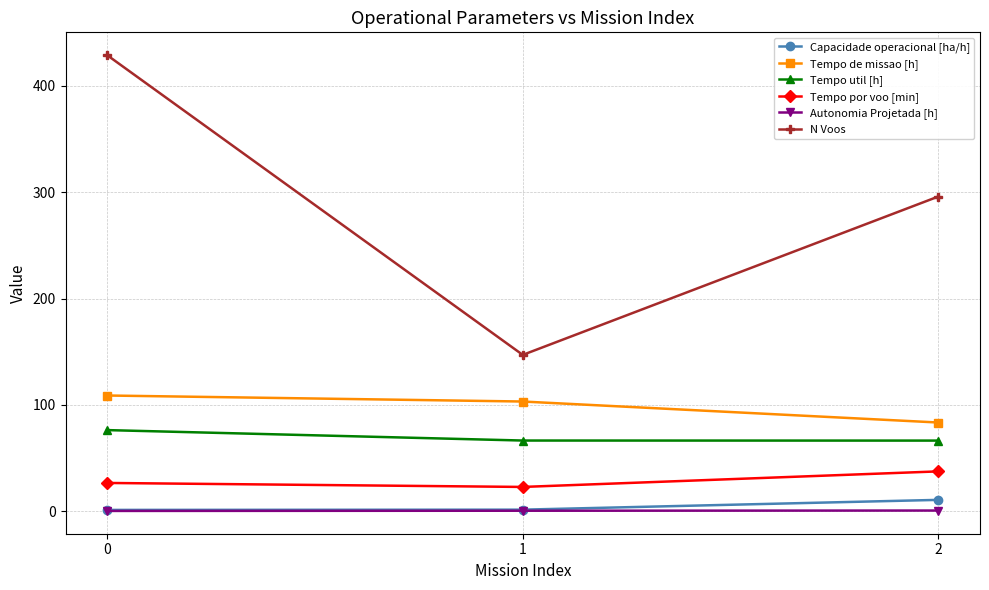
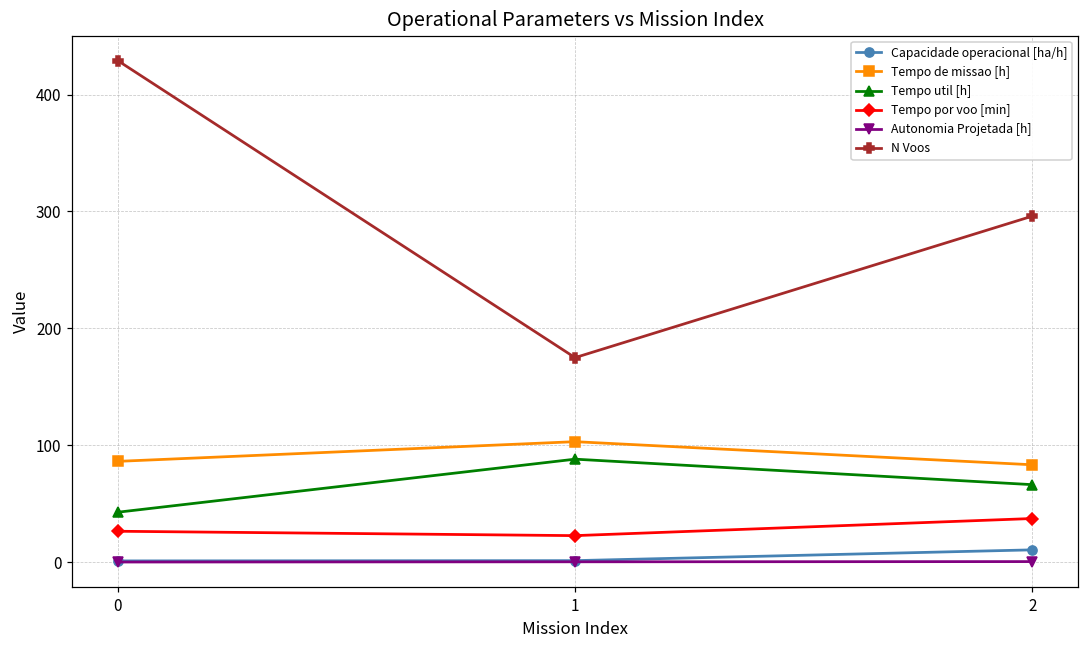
Tempo de missao [h], 0: 109 -> 86
Tempo util [h], 0: 76 -> 43
Tempo util [h], 1: 66 -> 88
N Voos, 1: 147 -> 175
